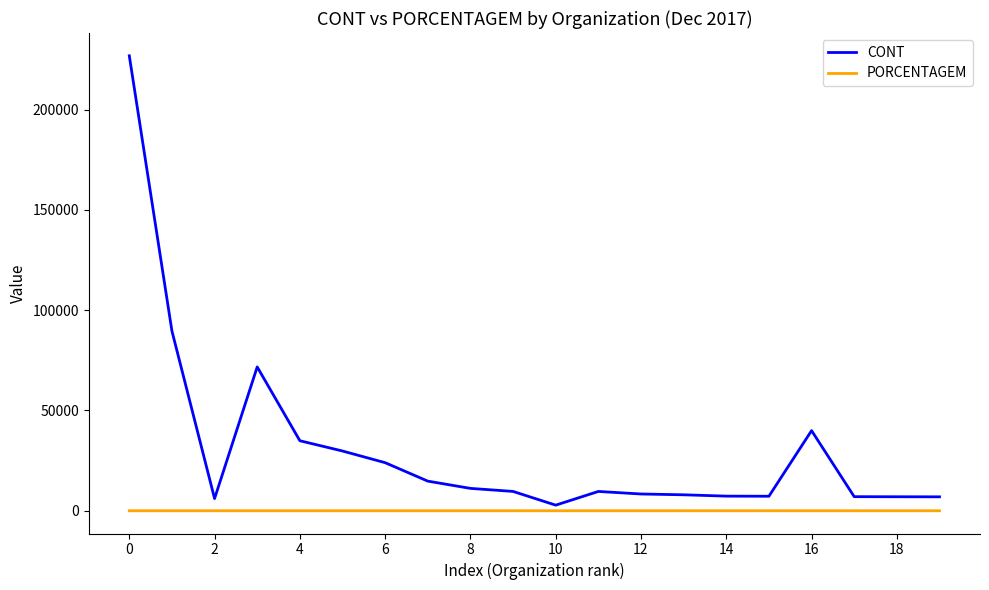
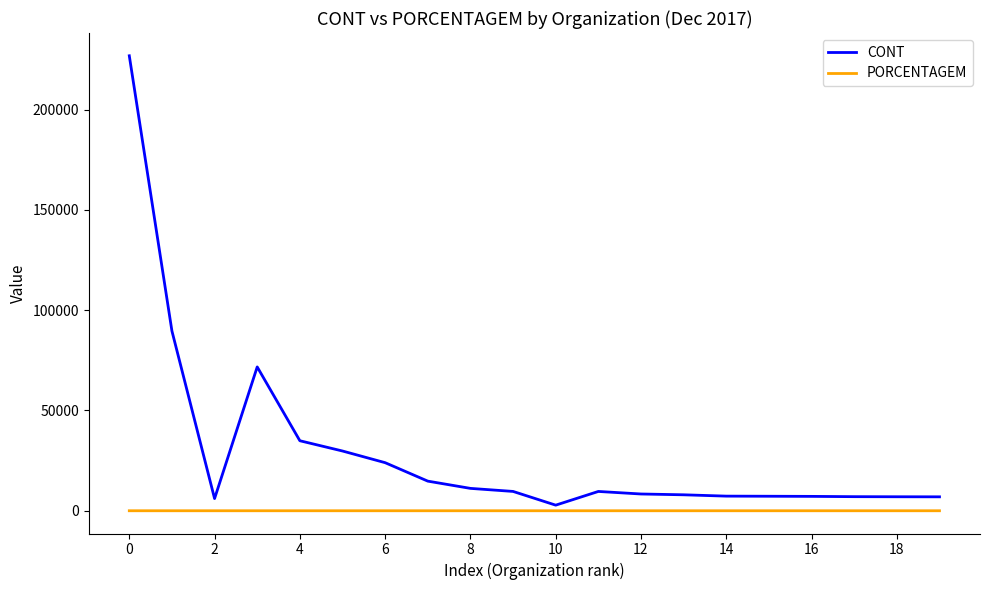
CONT, 16: 40000 -> 7000
